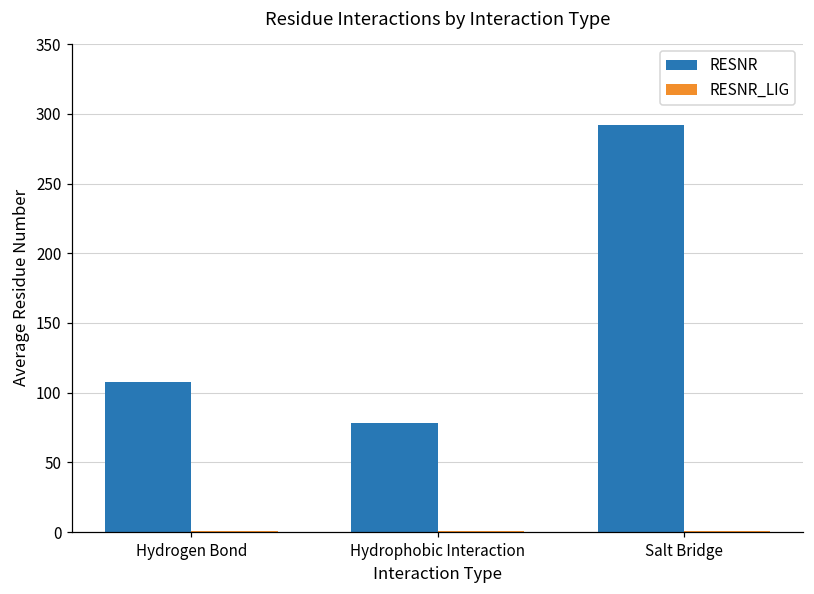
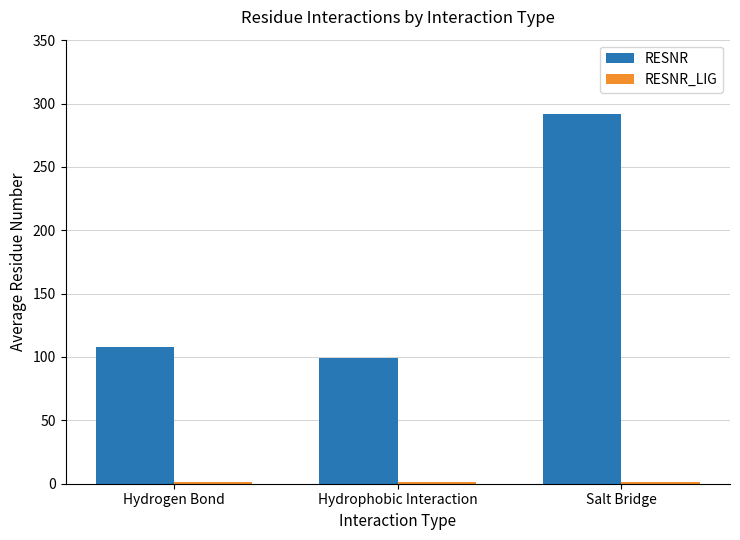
RESNR, Hydrophobic Interaction: 78 -> 99
